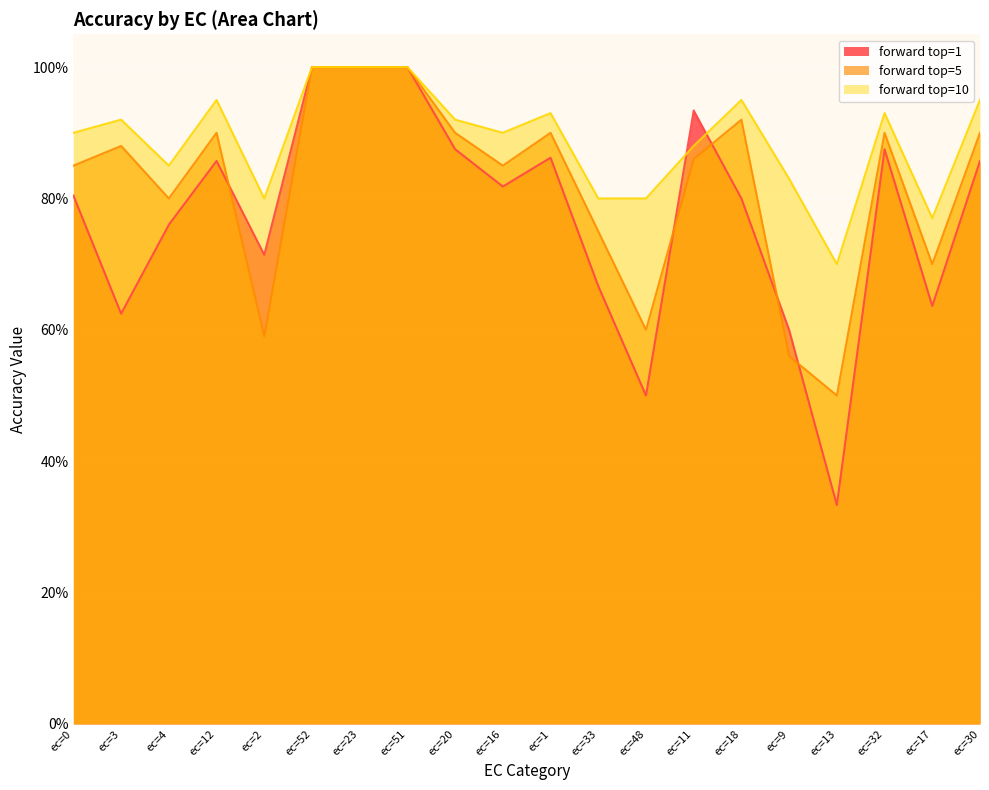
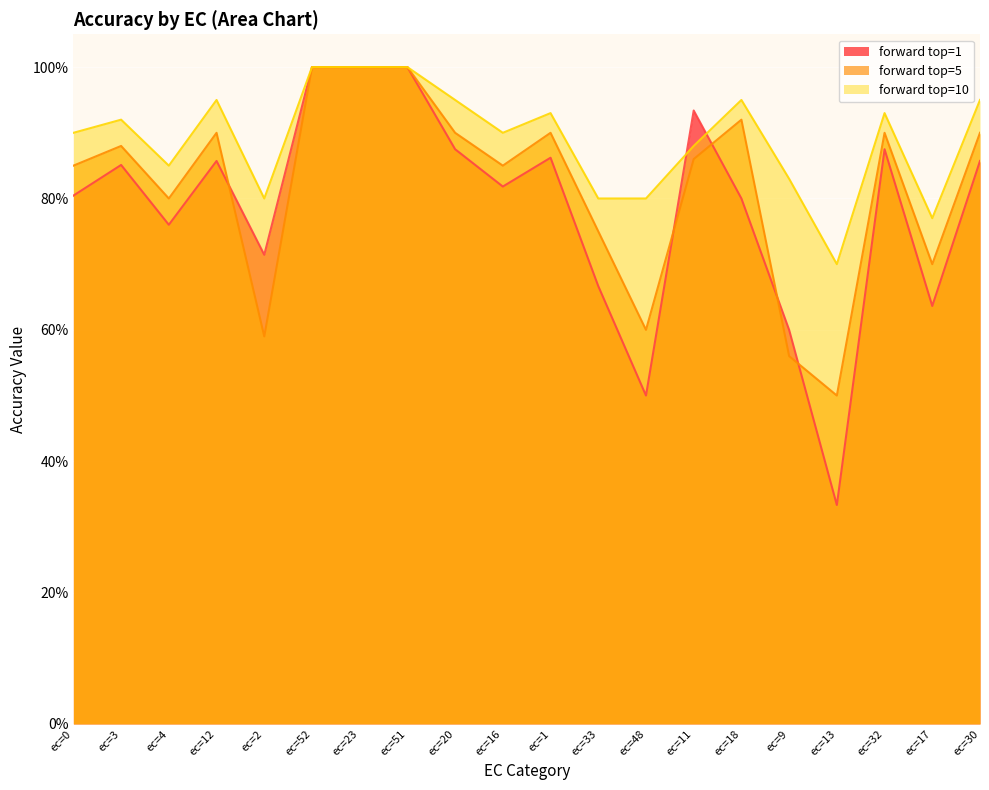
forward top=1, ec=3: 62% -> 85%
forward top=10, ec=20: 92% -> 95%
